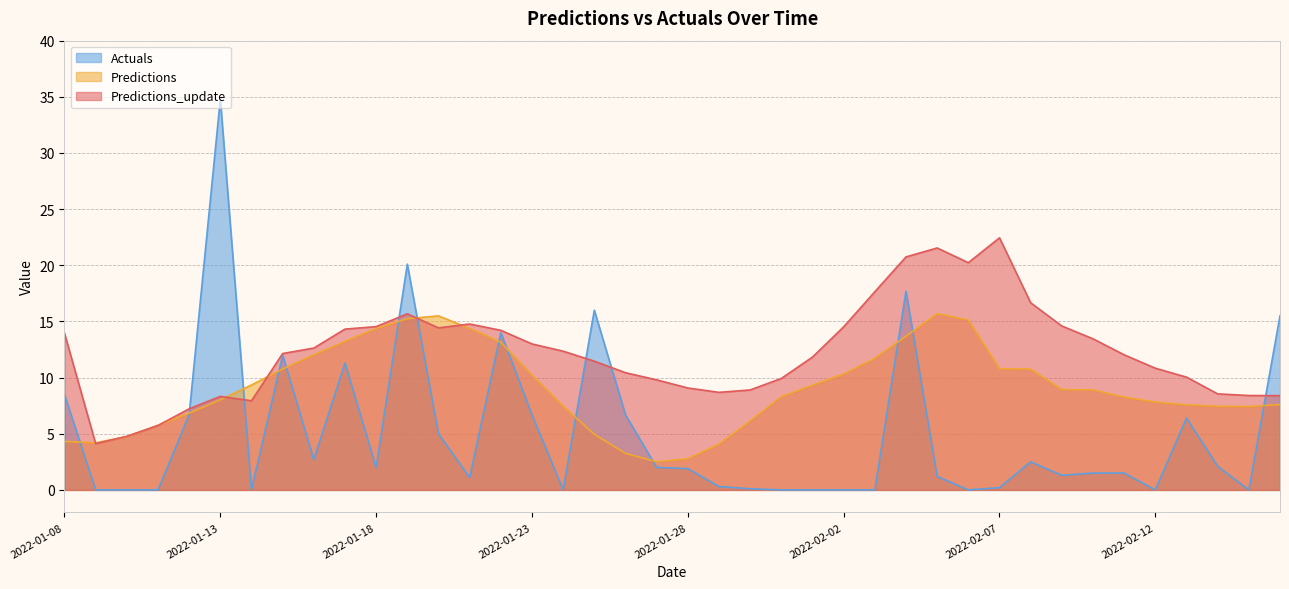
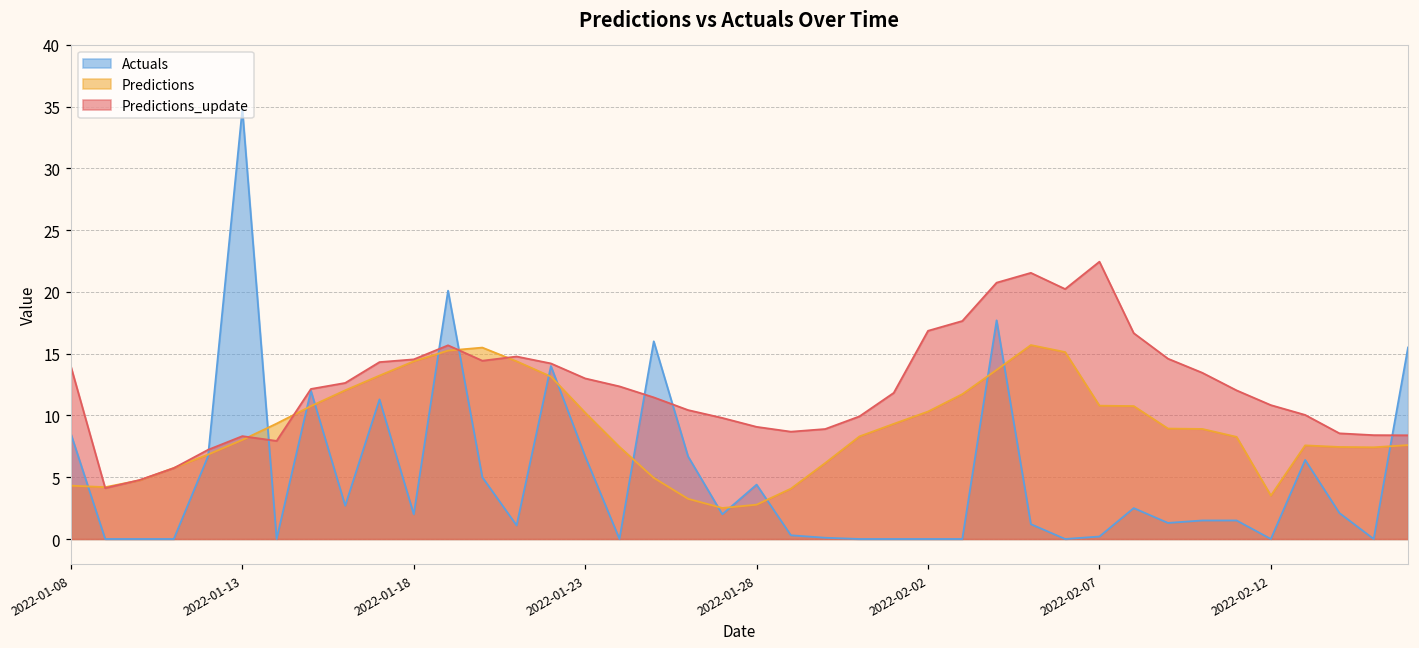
Actuals, 2022-01-28: 1.9 -> 4.4
Predictions_update, 2022-02-02: 14.5 -> 16.9
Predictions, 2022-02-12: 7.8 -> 3.5
